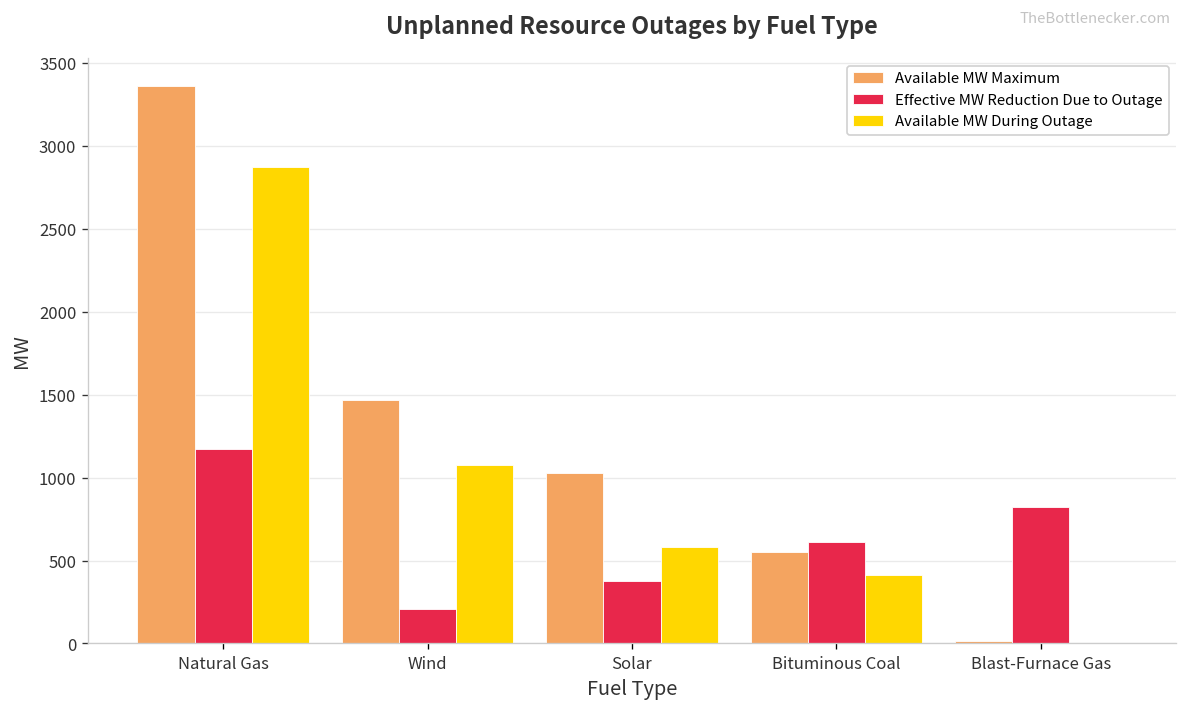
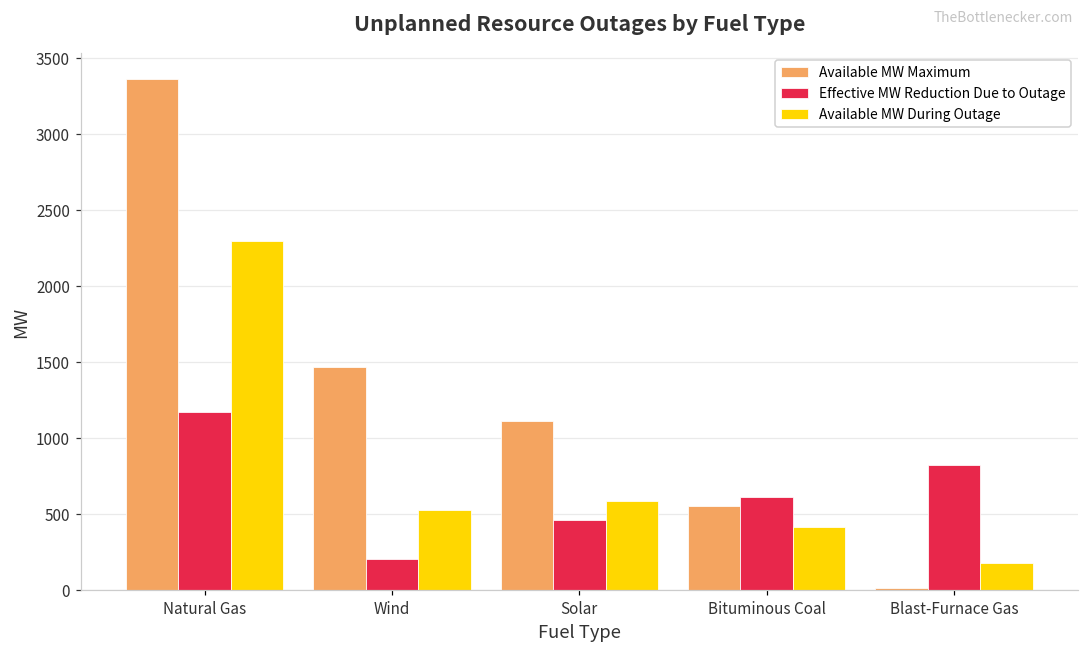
Available MW During Outage, Natural Gas: 2870 -> 2300
Available MW During Outage, Wind: 1080 -> 520
Available MW Maximum, Solar: 1030 -> 1110
Effective MW Reduction Due to Outage, Solar: 380 -> 460
Available MW During Outage, Blast-Furnace Gas: 0 -> 180
